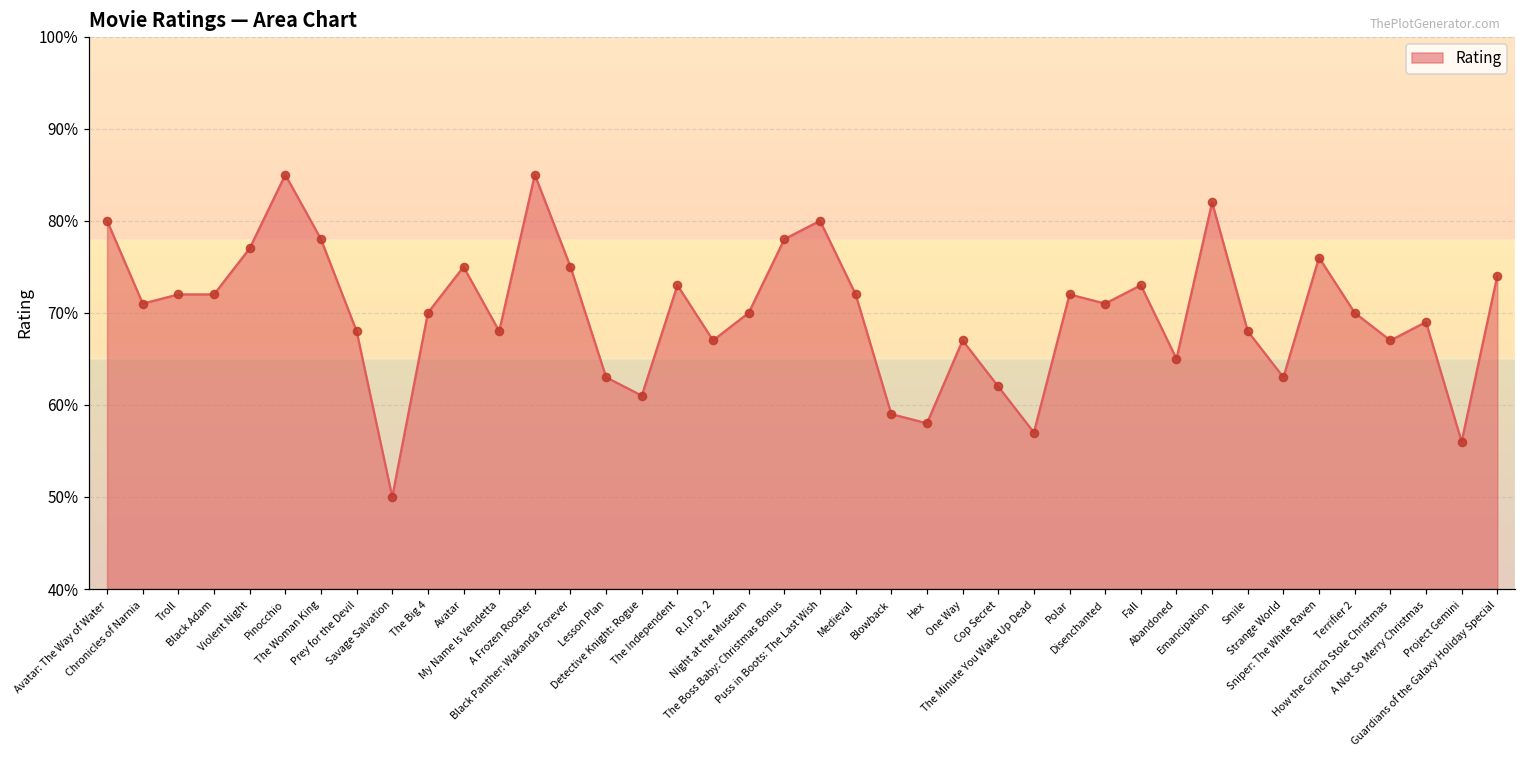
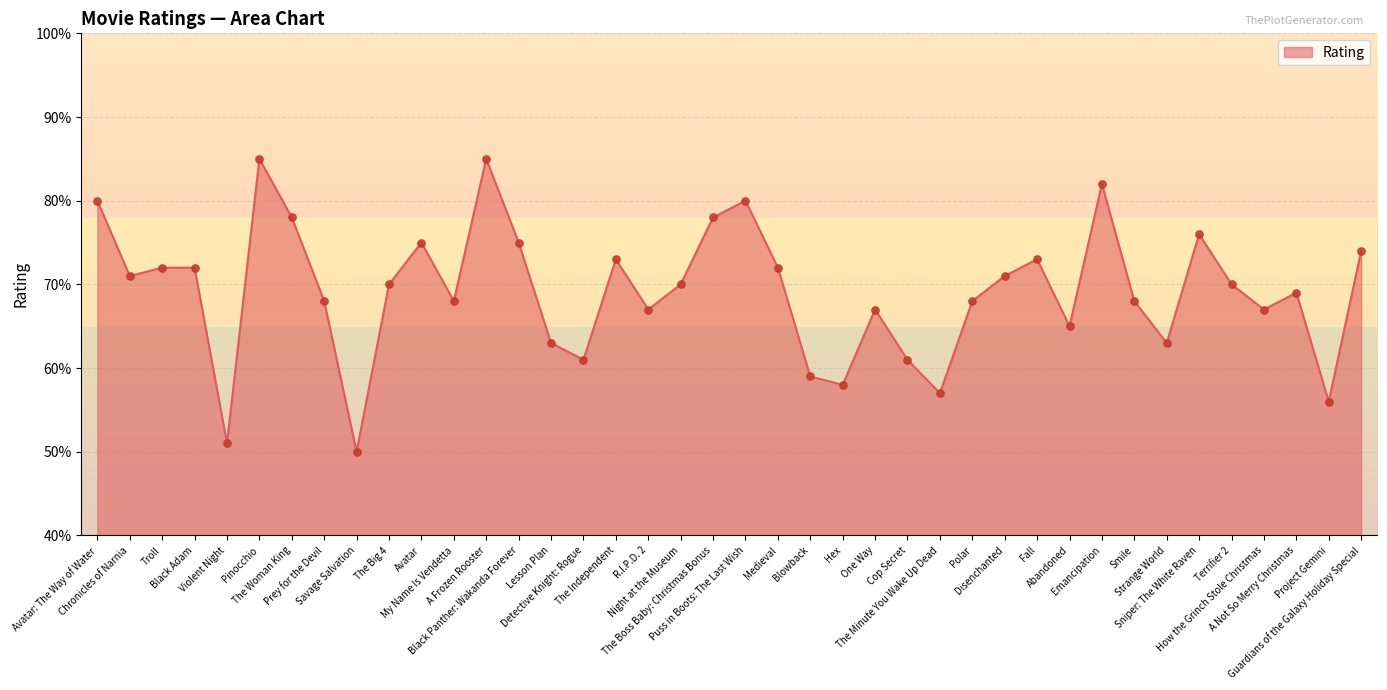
Violent Night: 77% -> 51%
Cop Secret: 62% -> 61%
Polar: 72% -> 68%
